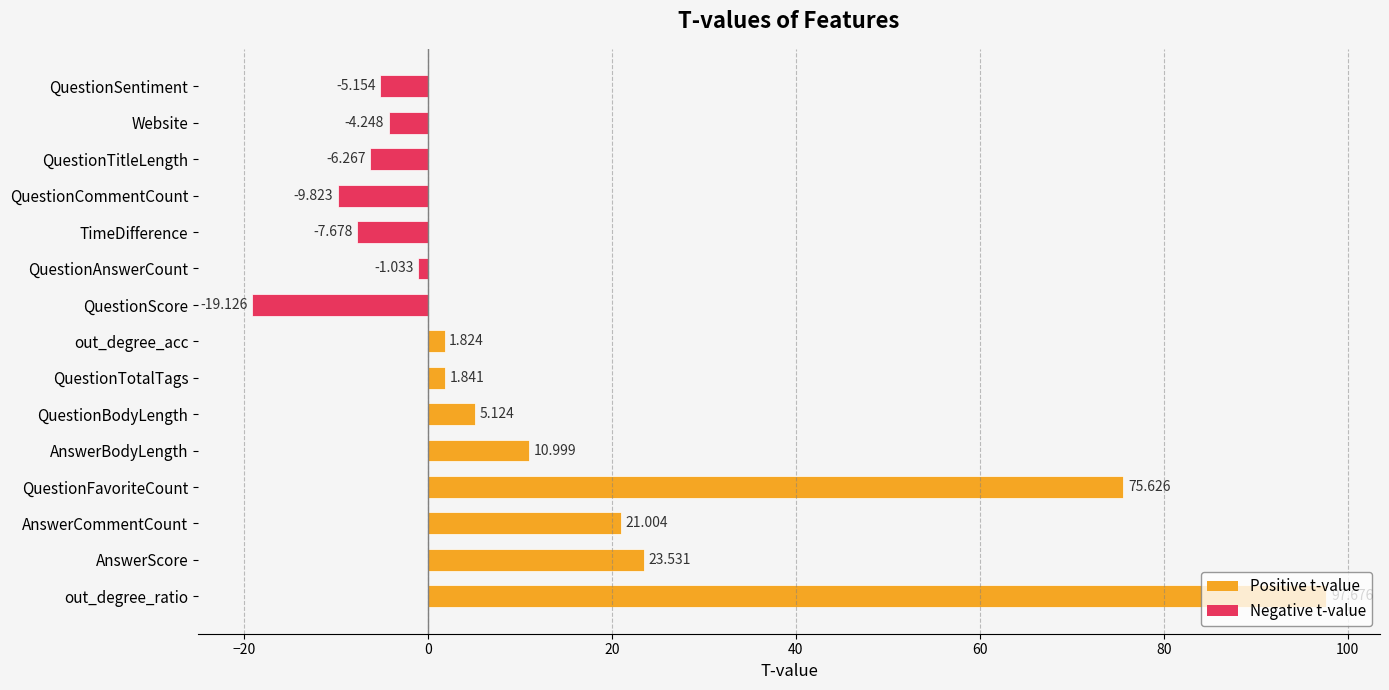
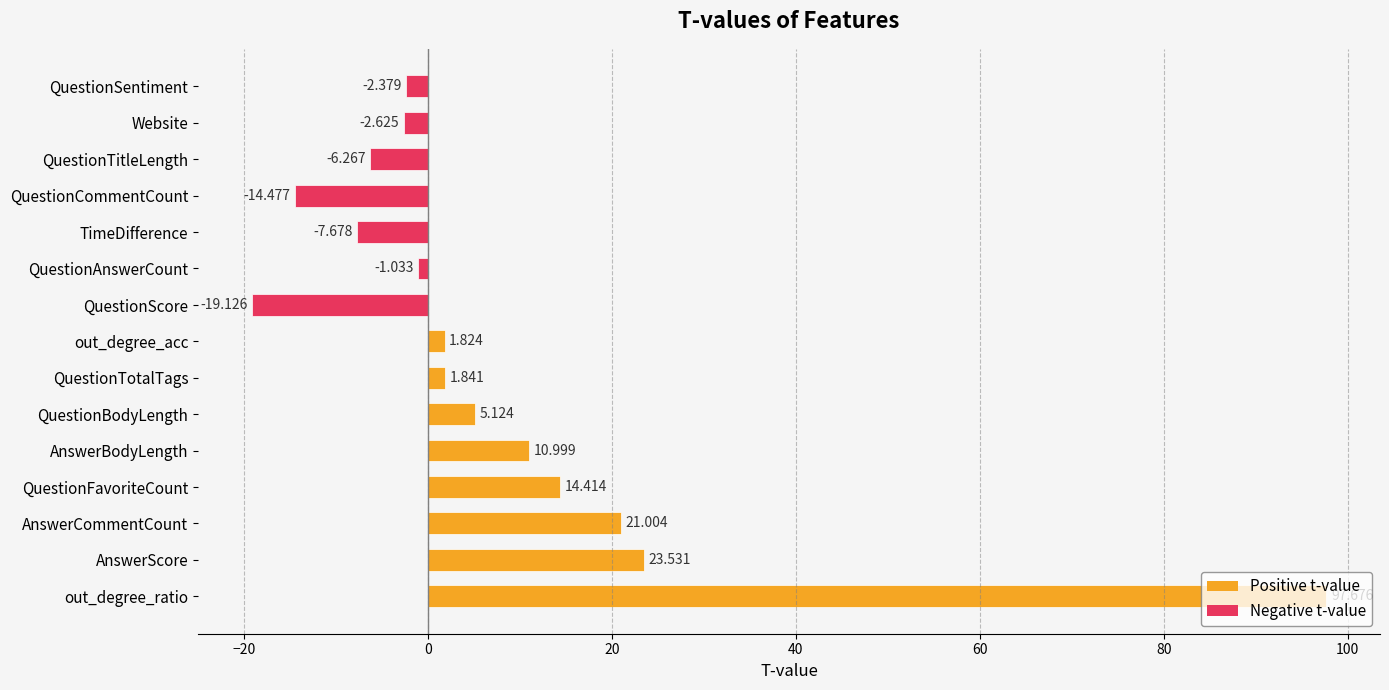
QuestionSentiment: -5.154 -> -2.379
Website: -4.248 -> -2.625
QuestionCommentCount: -9.823 -> -14.477
QuestionFavoriteCount: 75.626 -> 14.414
